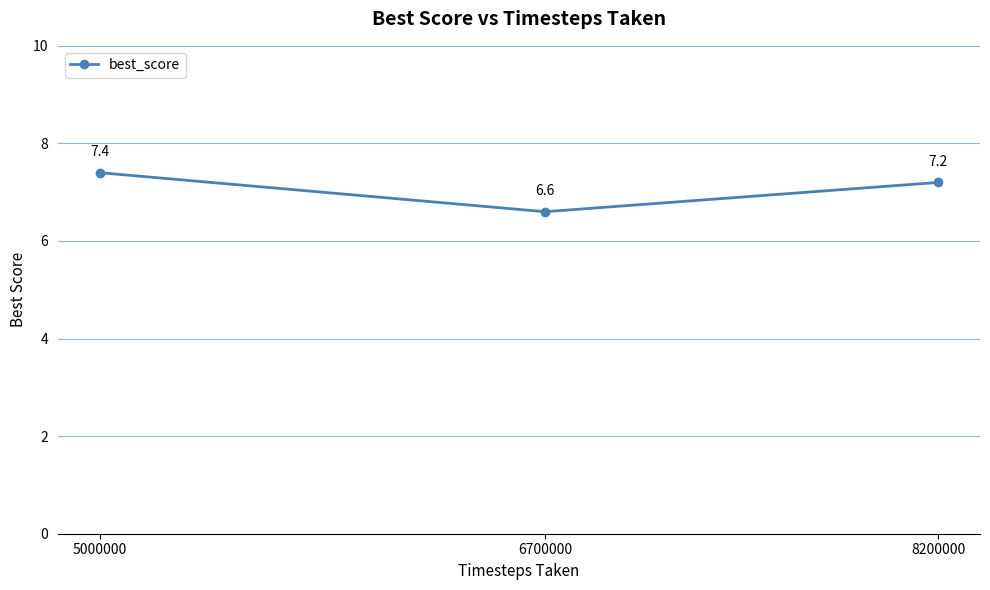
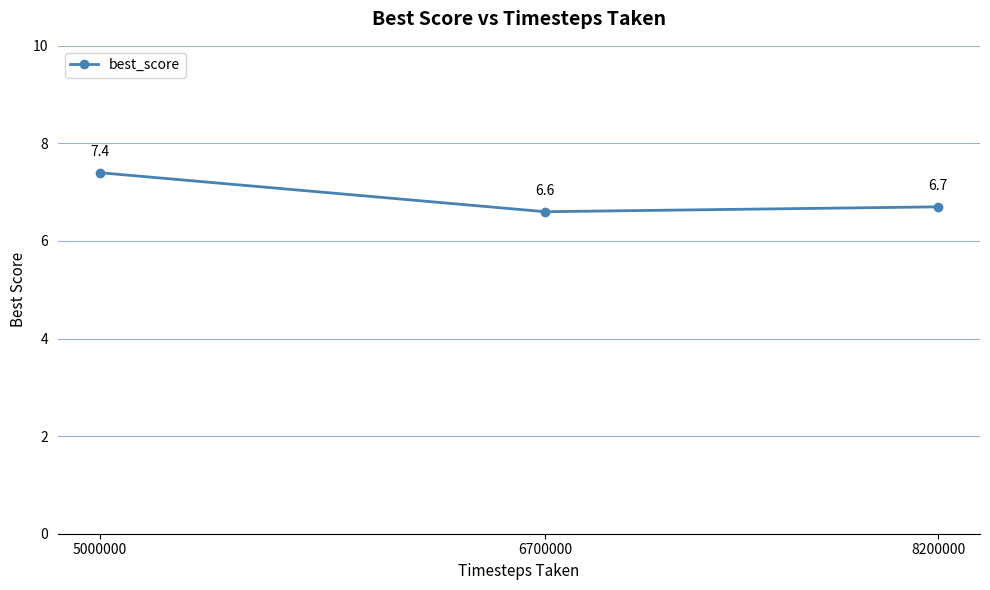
8200000: 7.2 -> 6.7
